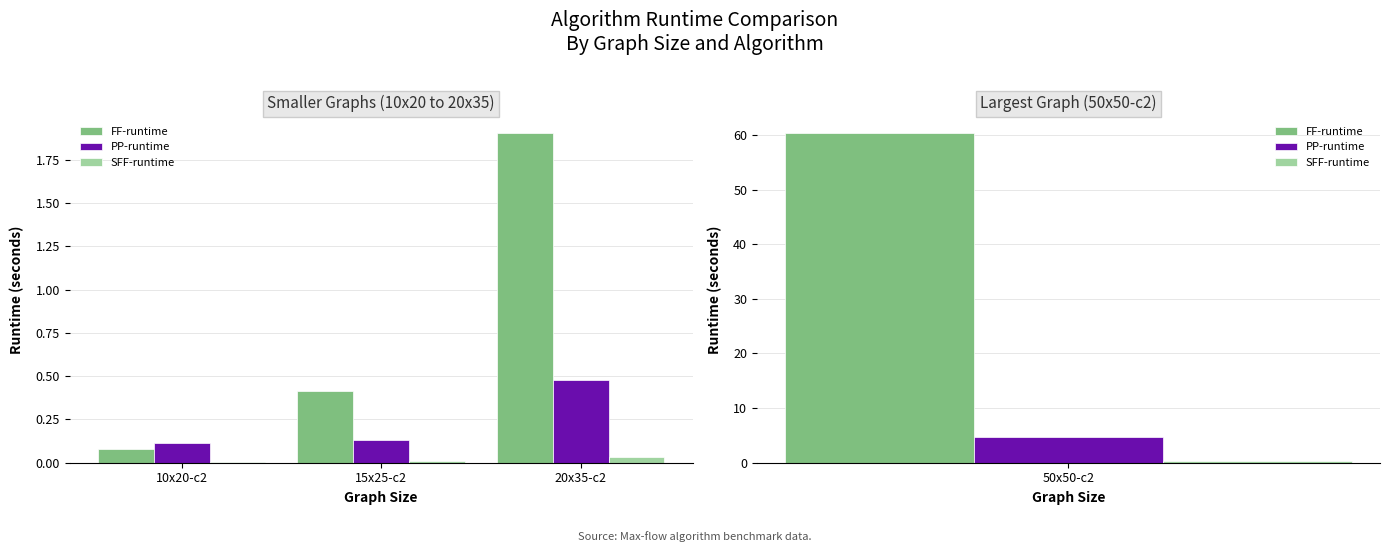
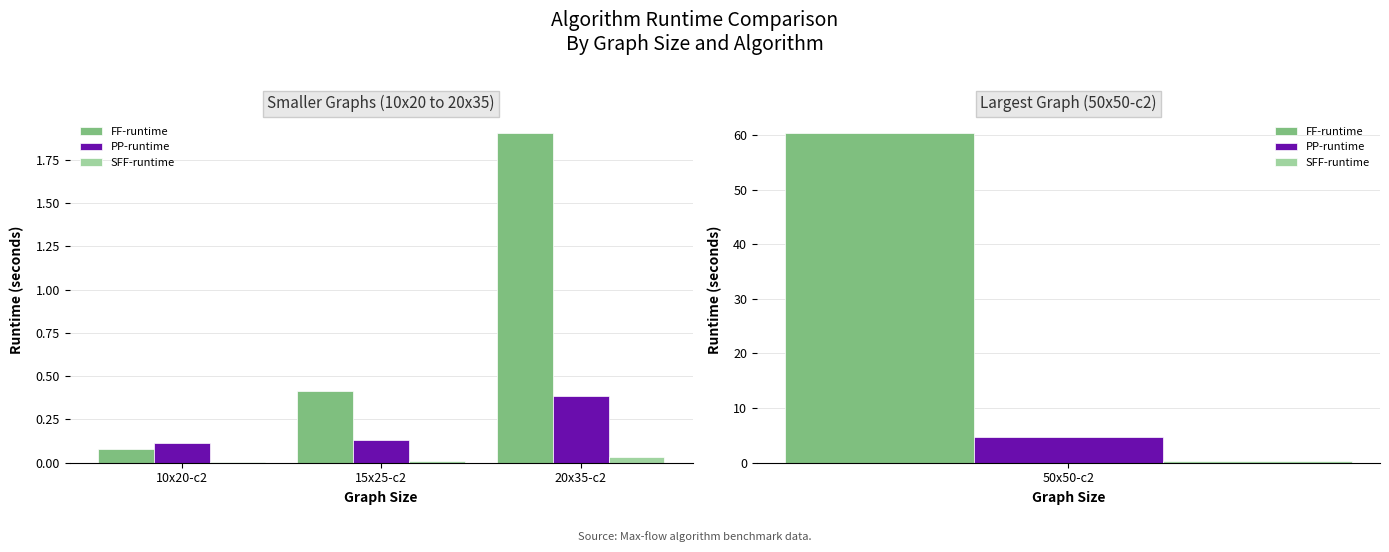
Smaller Graphs (10x20 to 20x35), PP-runtime, 20x35-c2: 0.48 -> 0.39
